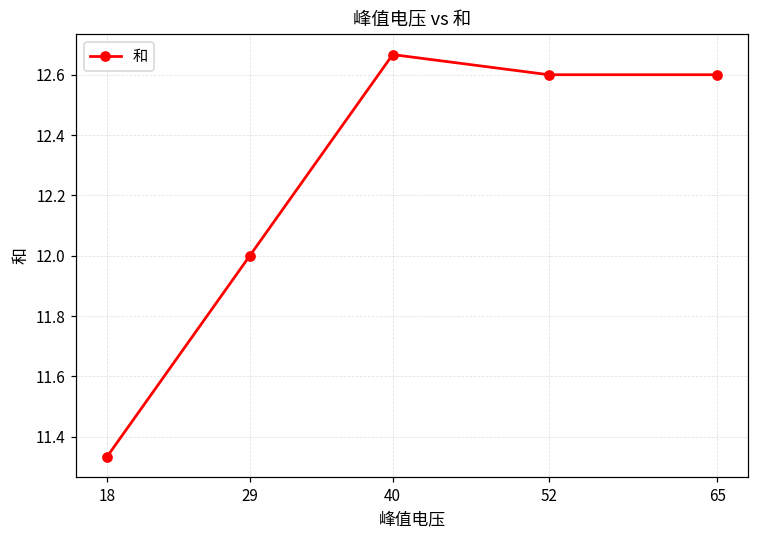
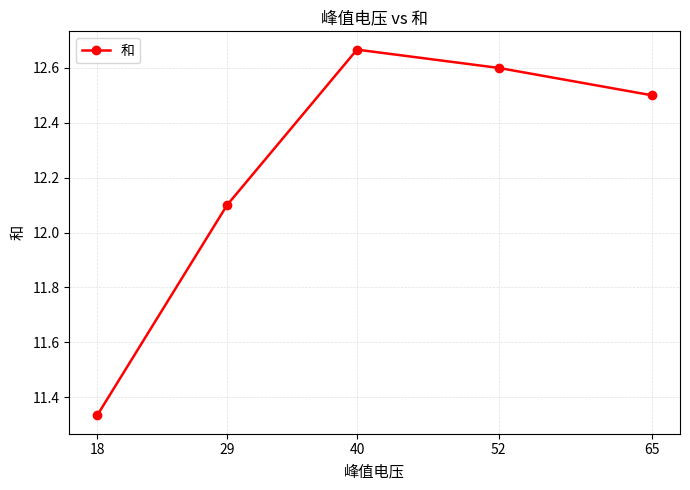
29: 12.0 -> 12.1
65: 12.6 -> 12.5
